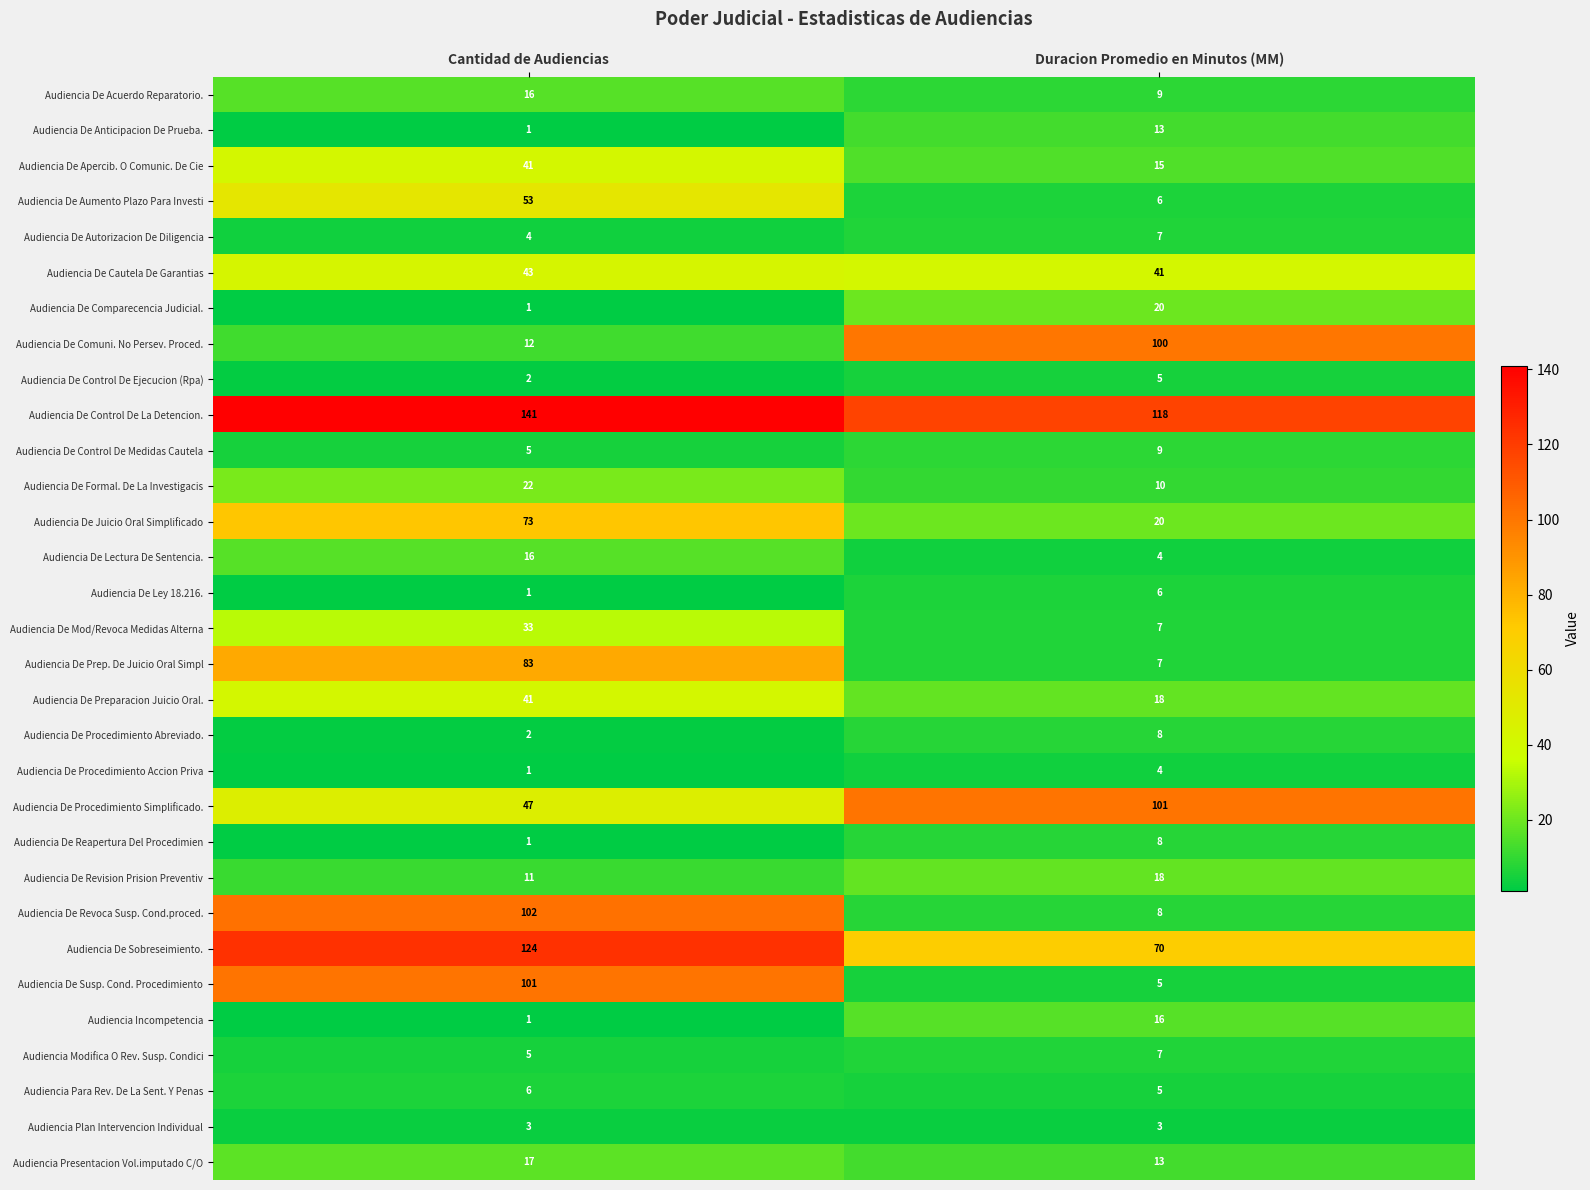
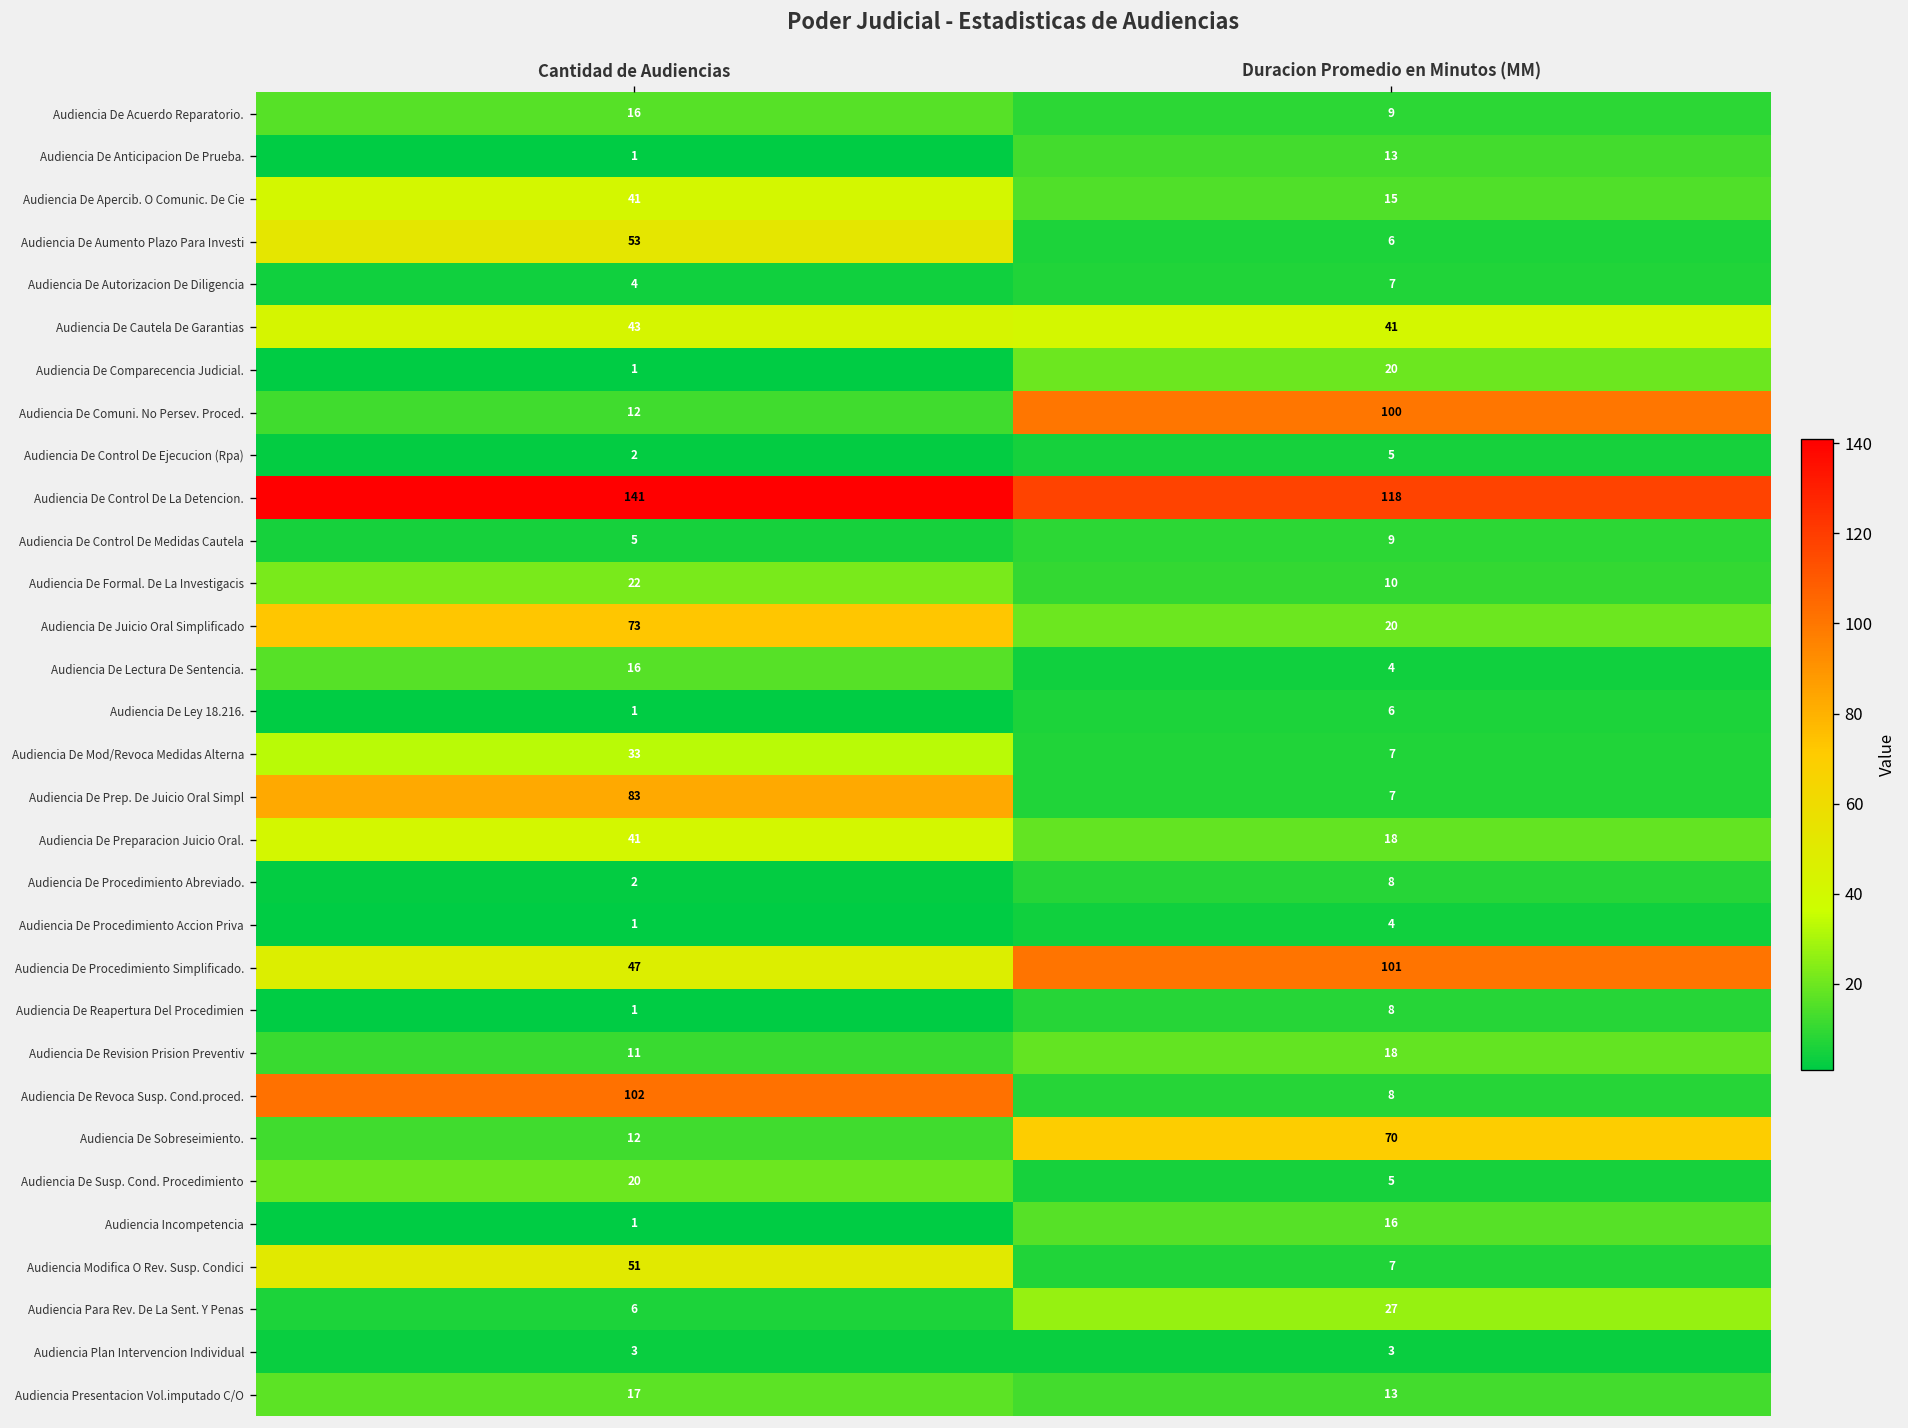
Audiencia De Sobreseimiento., Cantidad de Audiencias: 124 -> 12
Audiencia De Susp. Cond. Procedimiento, Cantidad de Audiencias: 101 -> 20
Audiencia Modifica O Rev. Susp. Condici, Cantidad de Audiencias: 5 -> 51
Audiencia Para Rev. De La Sent. Y Penas, Duracion Promedio en Minutos (MM): 5 -> 27
